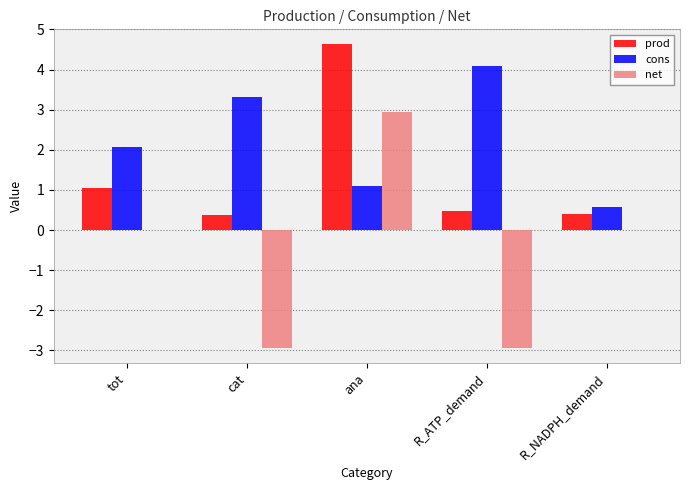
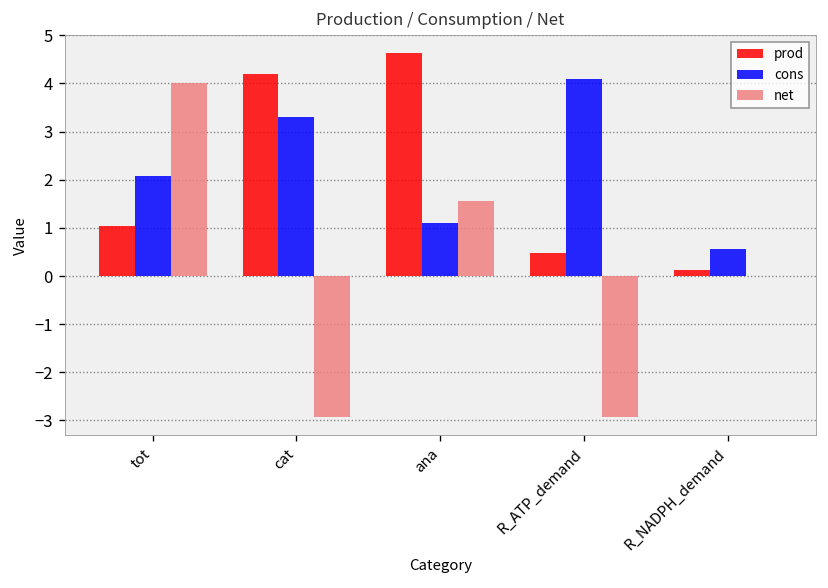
net, tot: 0 -> 4
prod, cat: 0.4 -> 4.2
net, ana: 2.9 -> 1.6
prod, R_NADPH_demand: 0.4 -> 0.1
